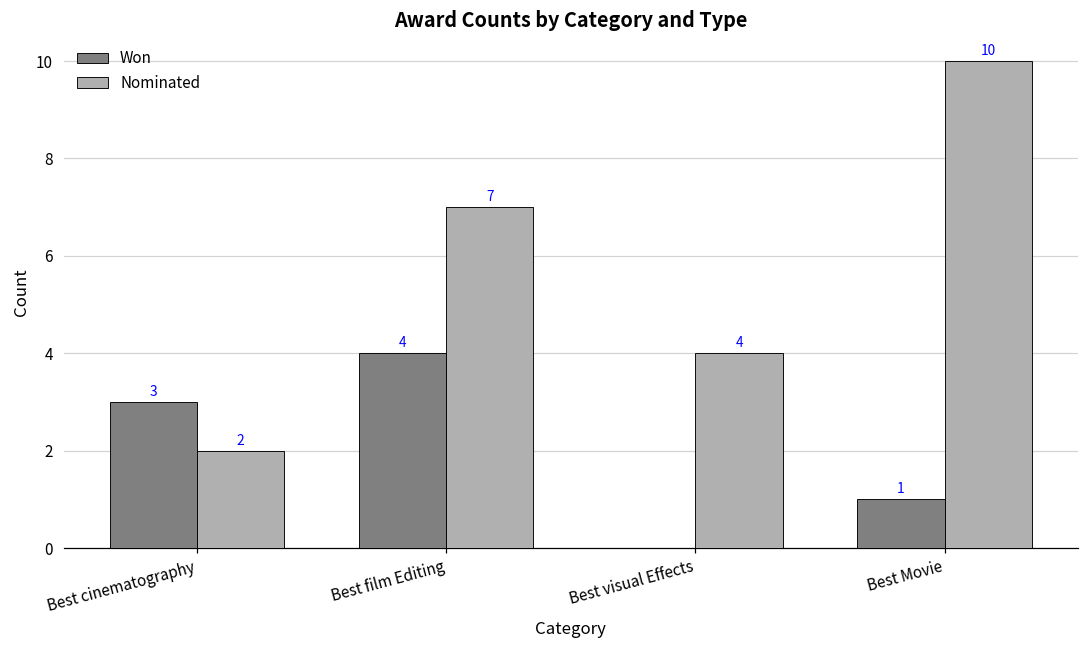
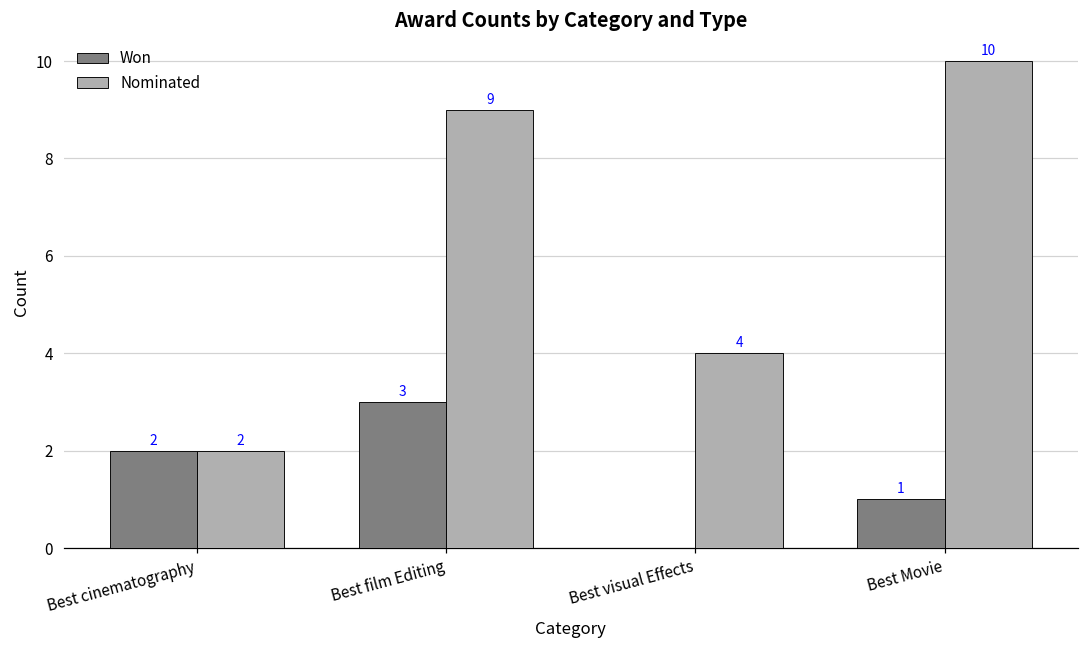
Won, Best cinematography: 3 -> 2
Won, Best film Editing: 4 -> 3
Nominated, Best film Editing: 7 -> 9
